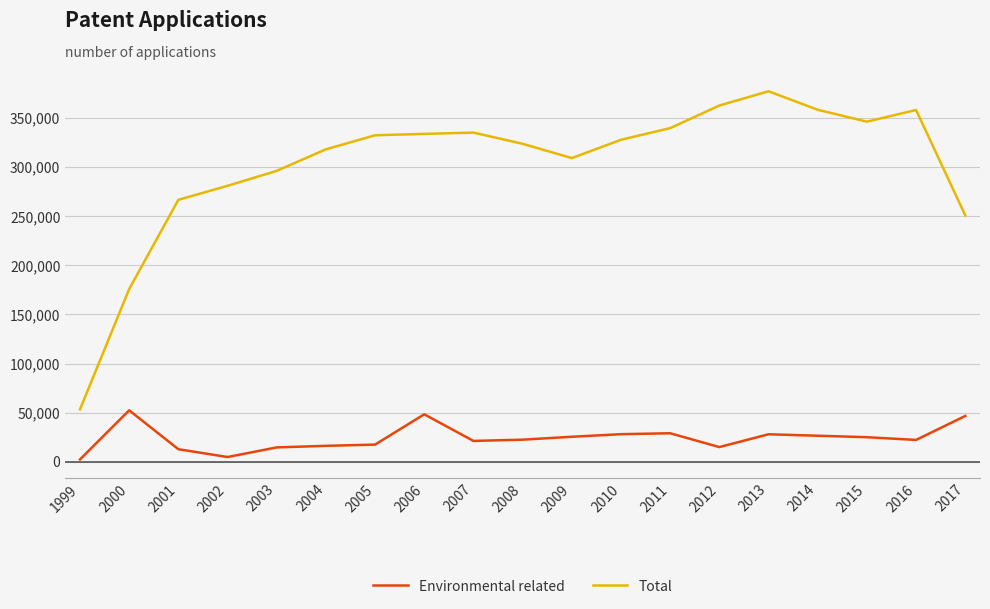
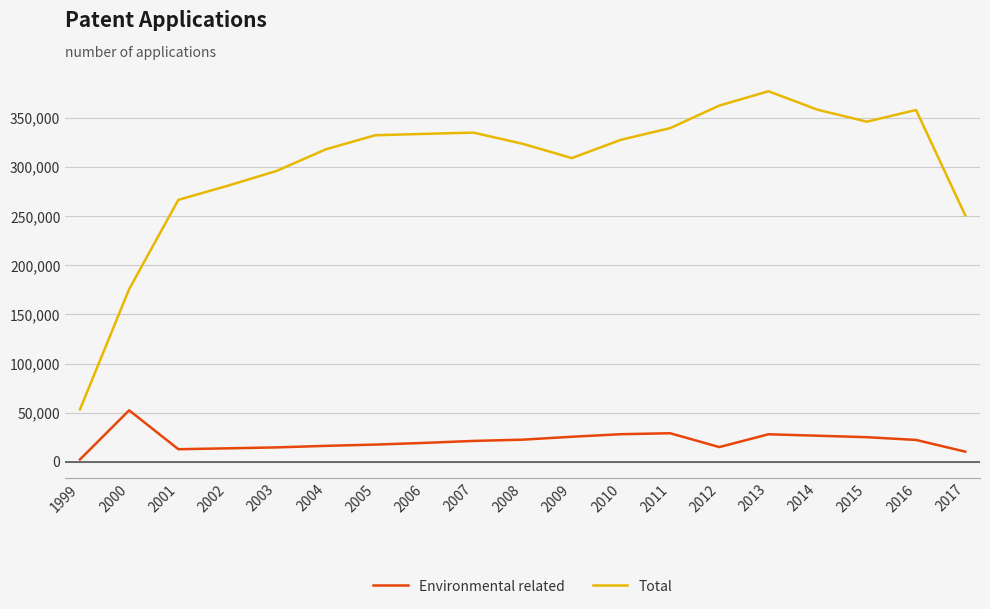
Environmental related, 2002: 0 -> 10,000
Environmental related, 2006: 50,000 -> 20,000
Environmental related, 2017: 50,000 -> 10,000
